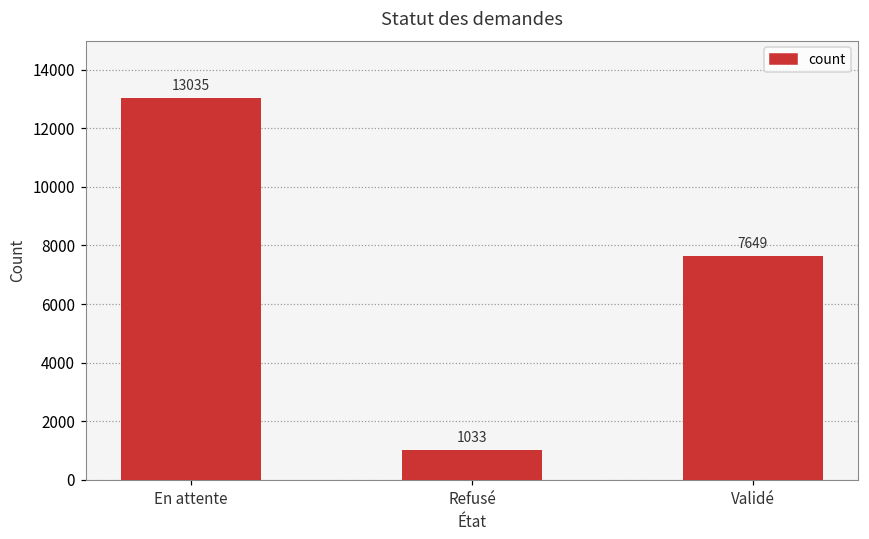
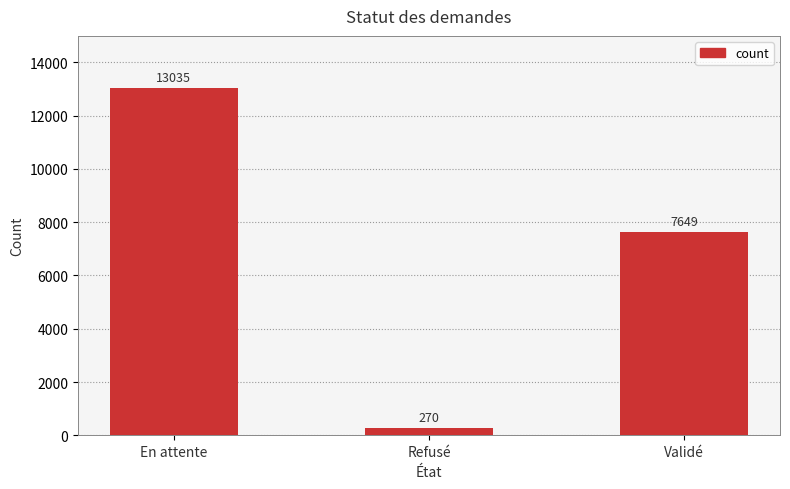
Refusé: 1033 -> 270
